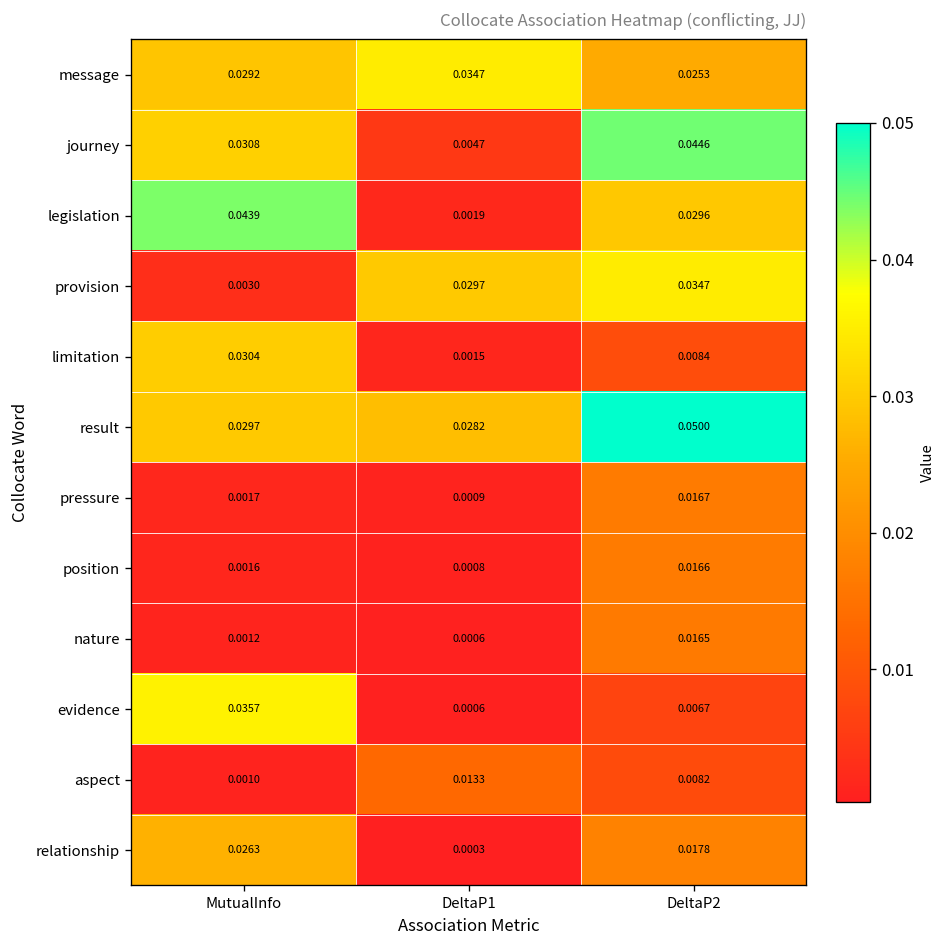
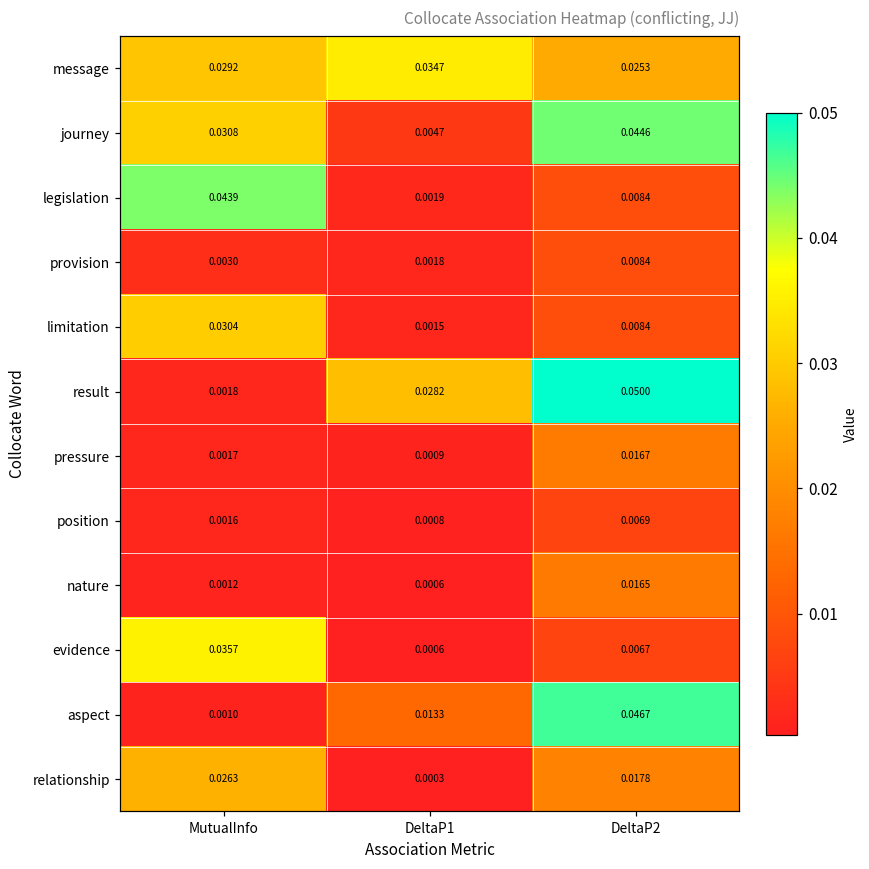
legislation, DeltaP2: 0.0296 -> 0.0084
provision, DeltaP1: 0.0297 -> 0.0018
provision, DeltaP2: 0.0347 -> 0.0084
result, MutualInfo: 0.0297 -> 0.0018
position, DeltaP2: 0.0166 -> 0.0069
aspect, DeltaP2: 0.0082 -> 0.0467
